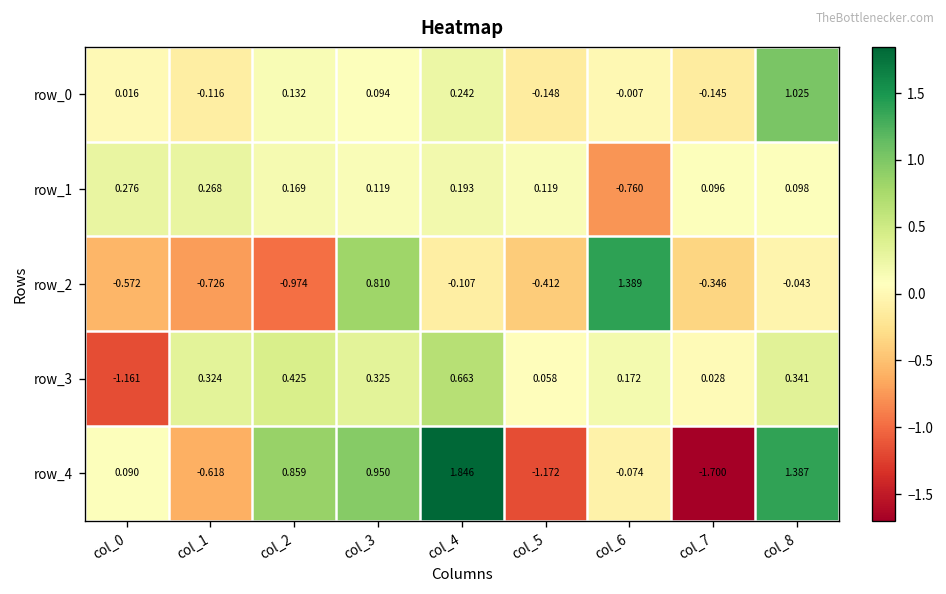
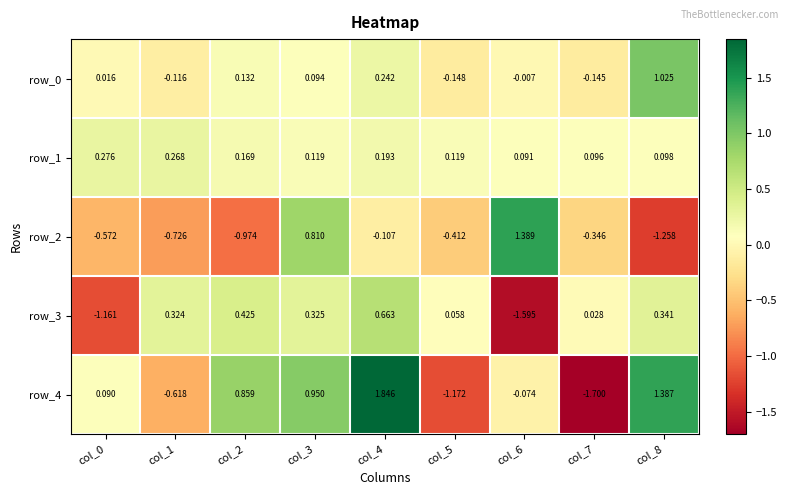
row_1, col_6: -0.760 -> 0.091
row_2, col_8: -0.043 -> -1.258
row_3, col_6: 0.172 -> -1.595
